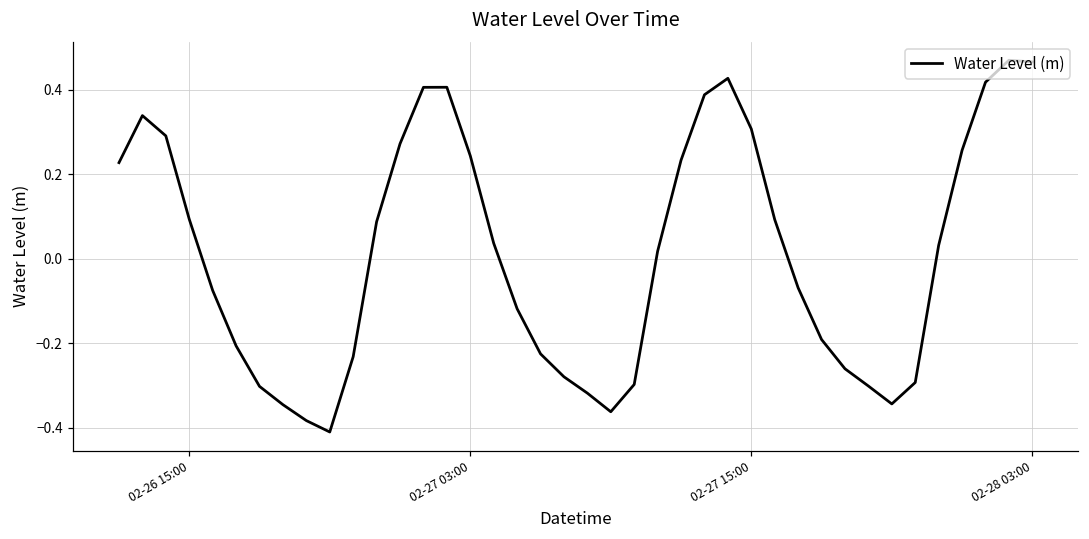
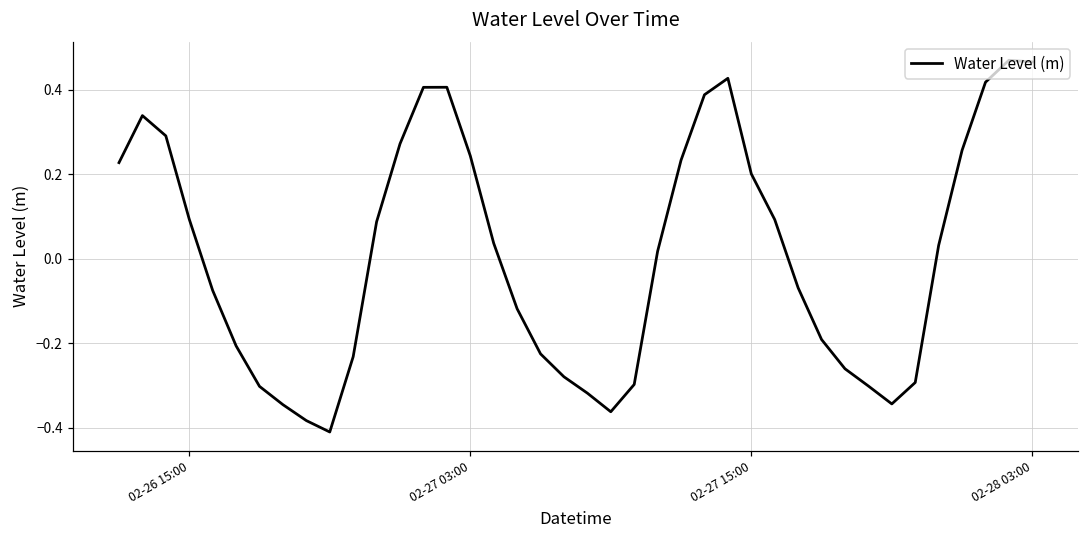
02-27 15:00: 0.31 -> 0.20
